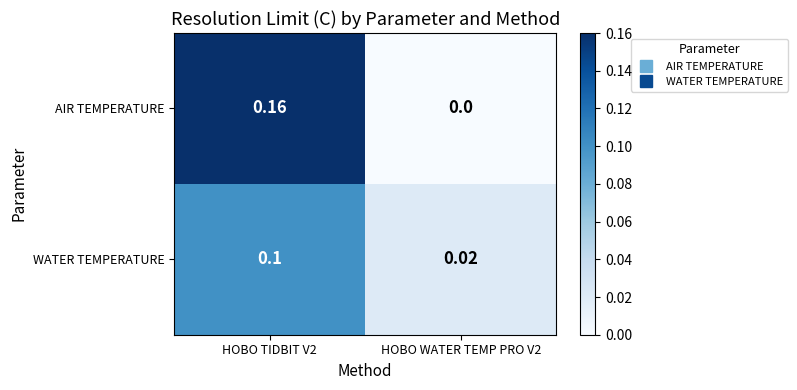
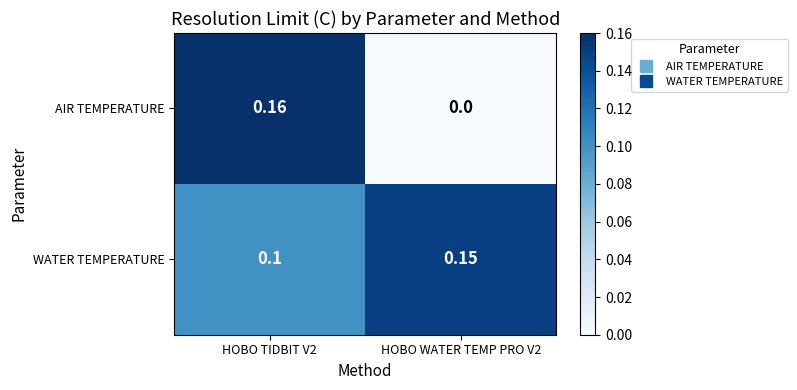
WATER TEMPERATURE, HOBO WATER TEMP PRO V2: 0.02 -> 0.15
